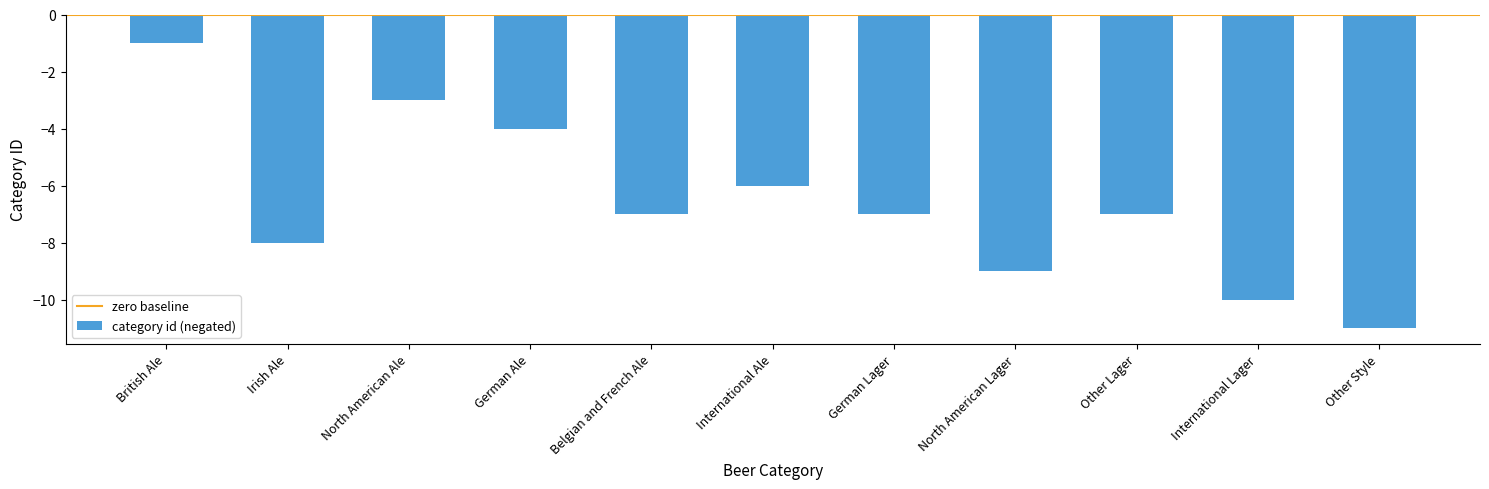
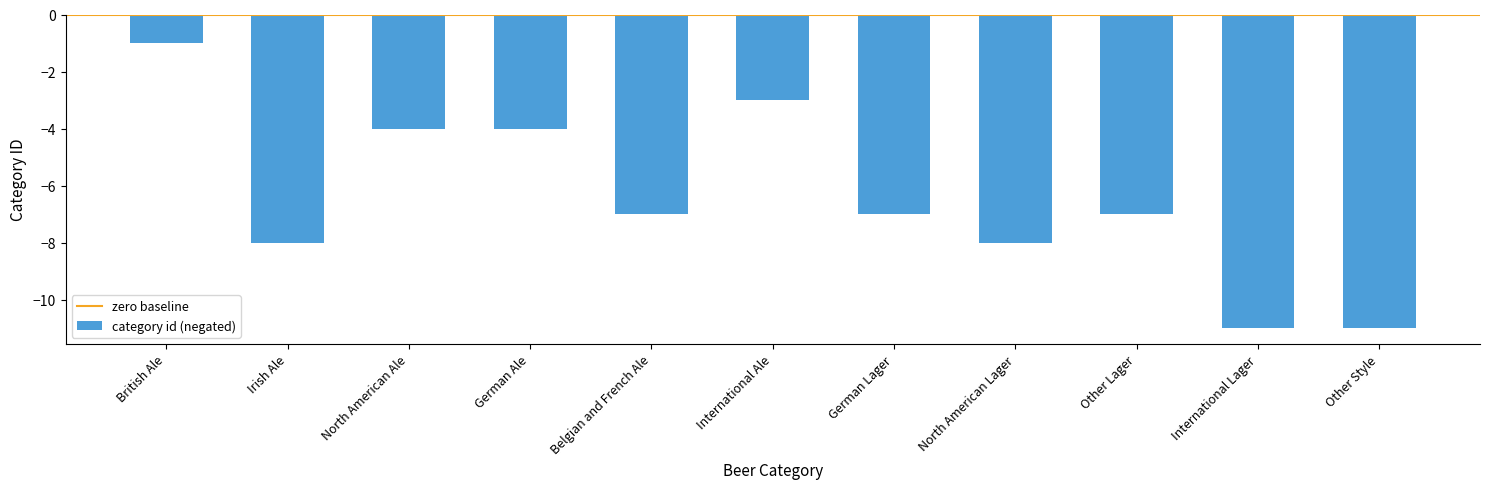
North American Ale: -3.0 -> -4.0
International Ale: -6.0 -> -3.0
North American Lager: -9.0 -> -8.0
International Lager: -10.0 -> -11.0
